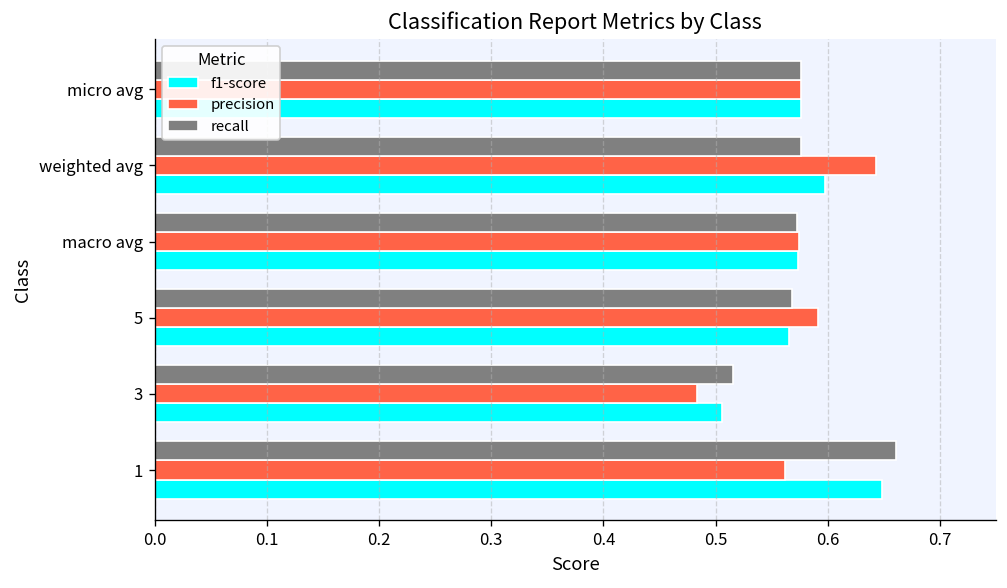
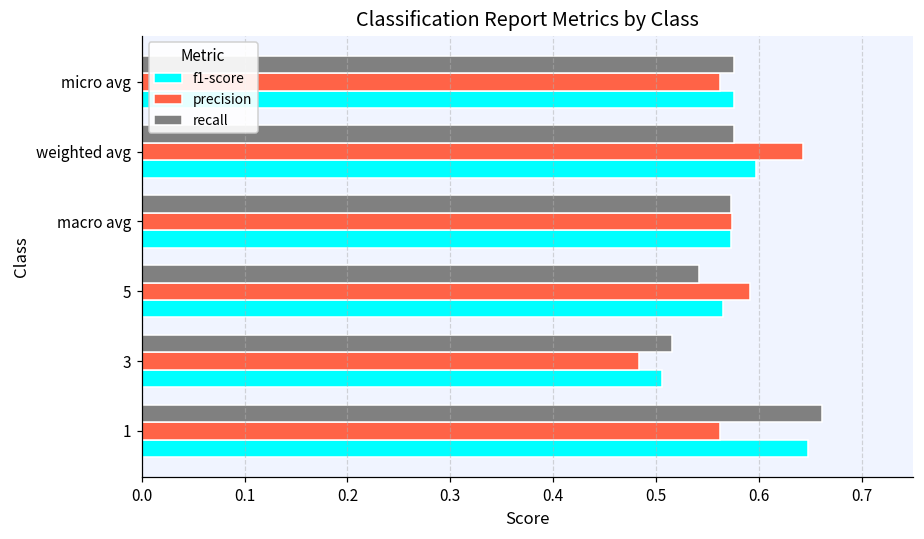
precision, micro avg: 0.58 -> 0.56
recall, 5: 0.57 -> 0.54
